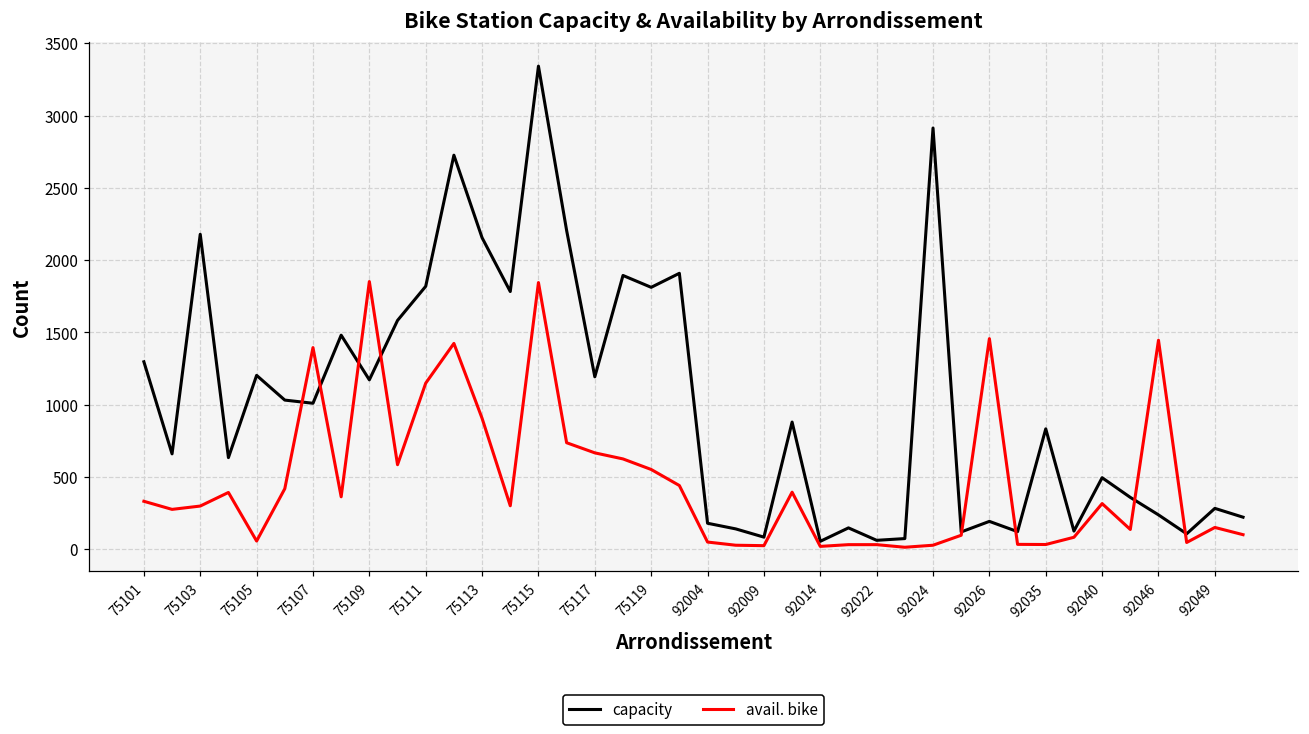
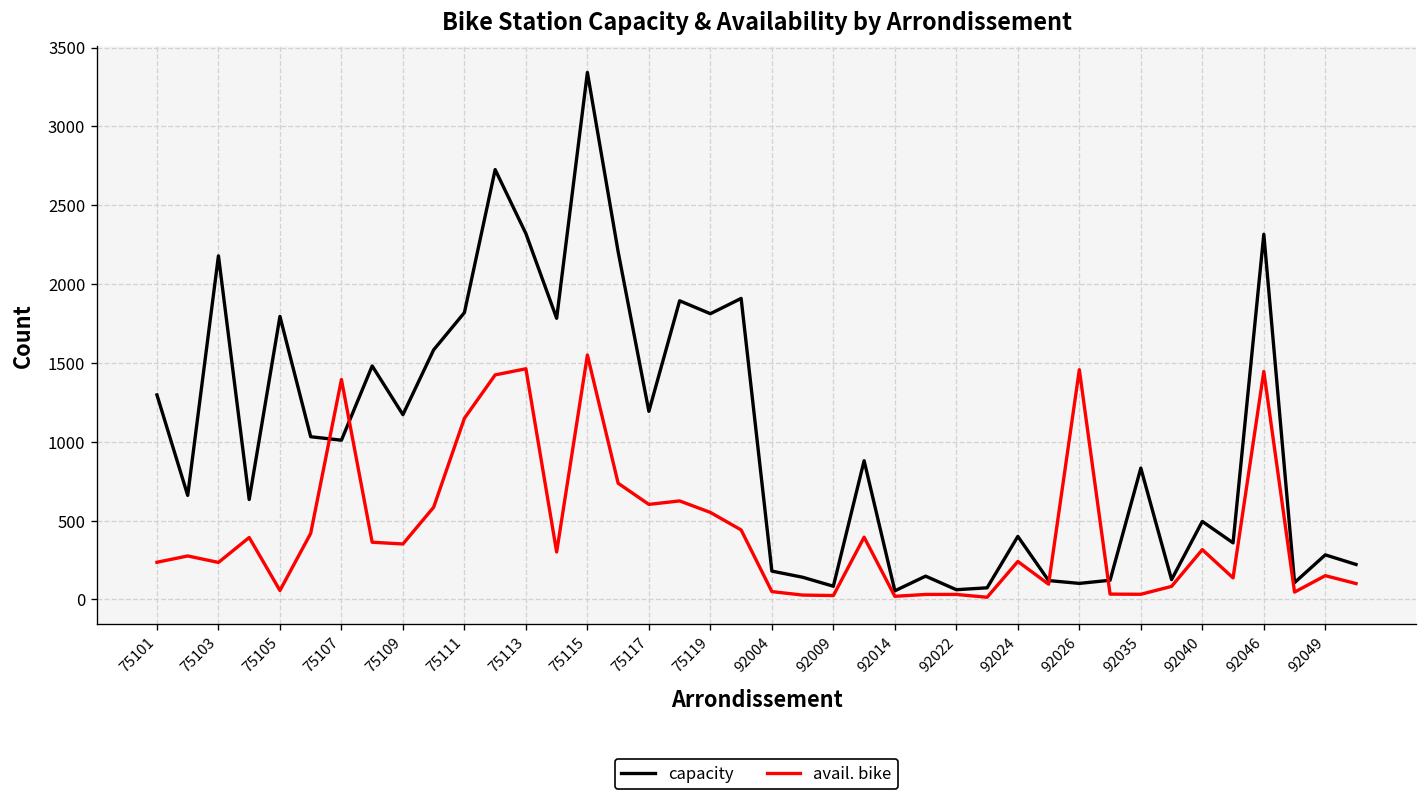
avail. bike, 75101: 330 -> 240
avail. bike, 75103: 300 -> 240
capacity, 75105: 1200 -> 1800
avail. bike, 75109: 1850 -> 350
capacity, 75113: 2160 -> 2320
avail. bike, 75113: 910 -> 1460
avail. bike, 75115: 1850 -> 1550
avail. bike, 75117: 670 -> 600
capacity, 92024: 2910 -> 400
avail. bike, 92024: 30 -> 240
capacity, 92026: 190 -> 100
capacity, 92046: 240 -> 2320
